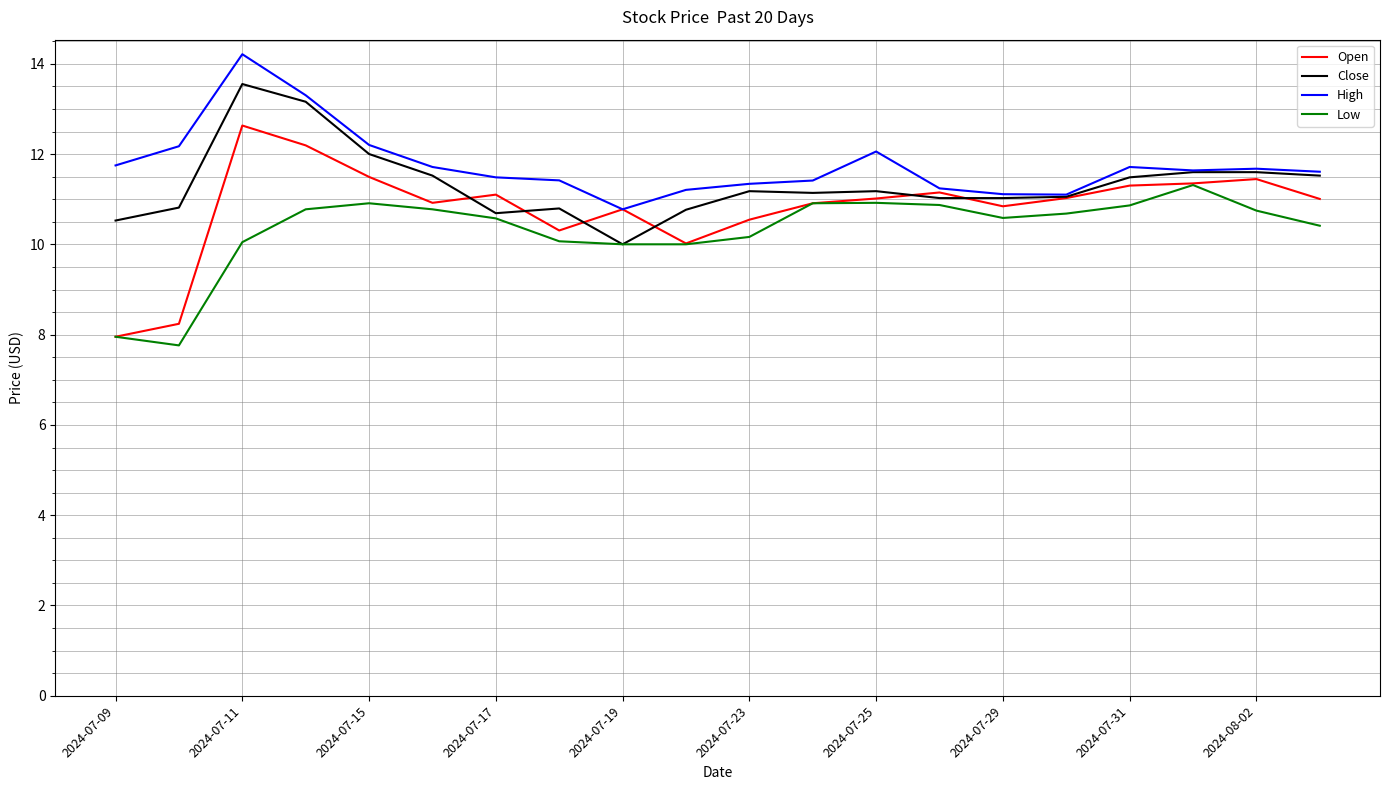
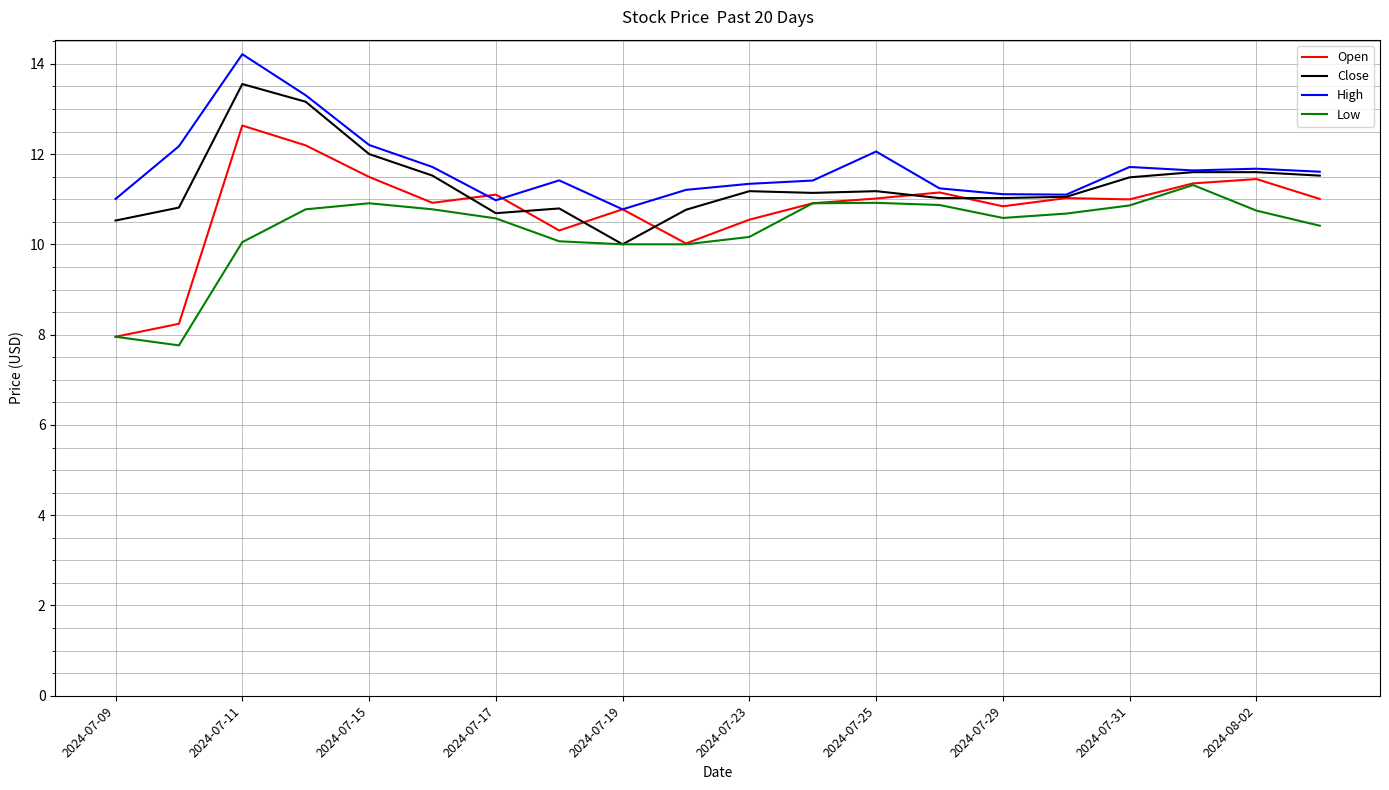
High, 2024-07-09: 11.8 -> 11.0
High, 2024-07-17: 11.5 -> 11.0
Open, 2024-07-31: 11.3 -> 11.0
